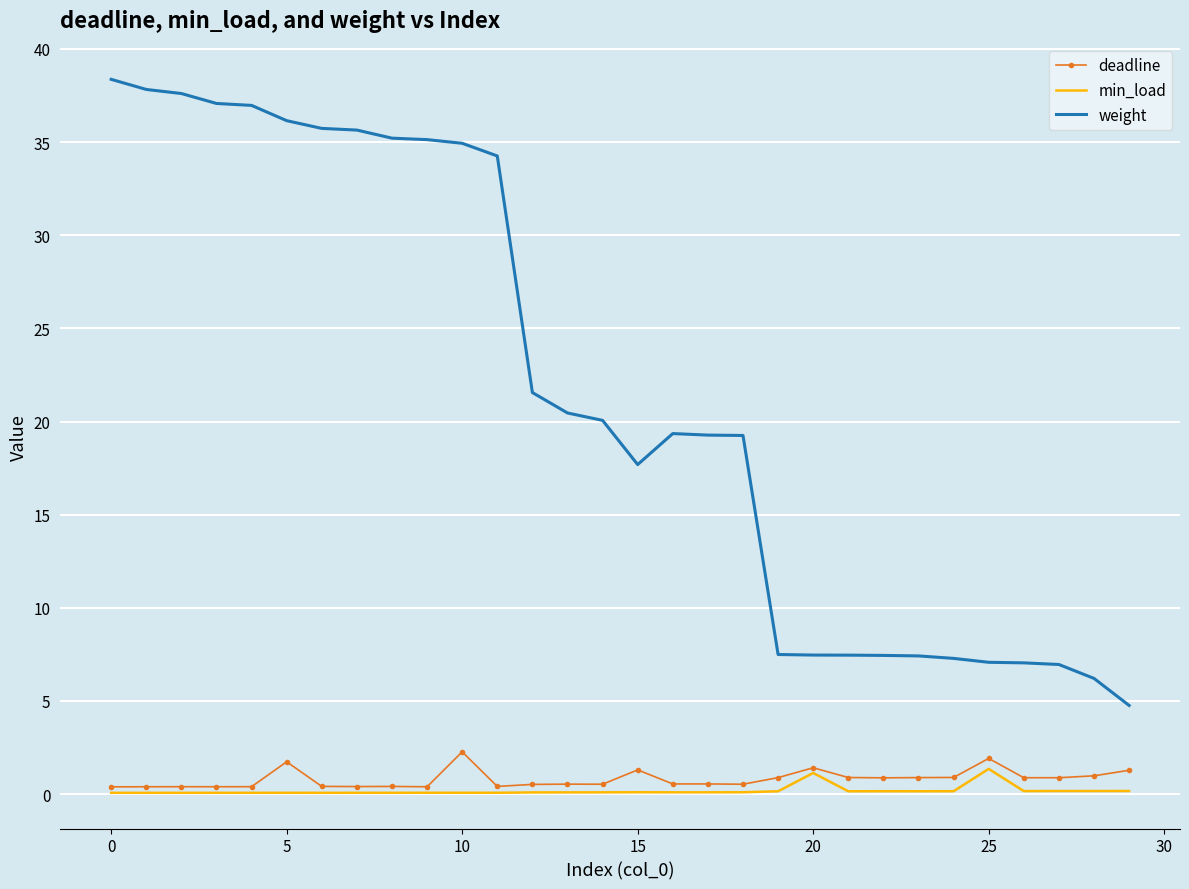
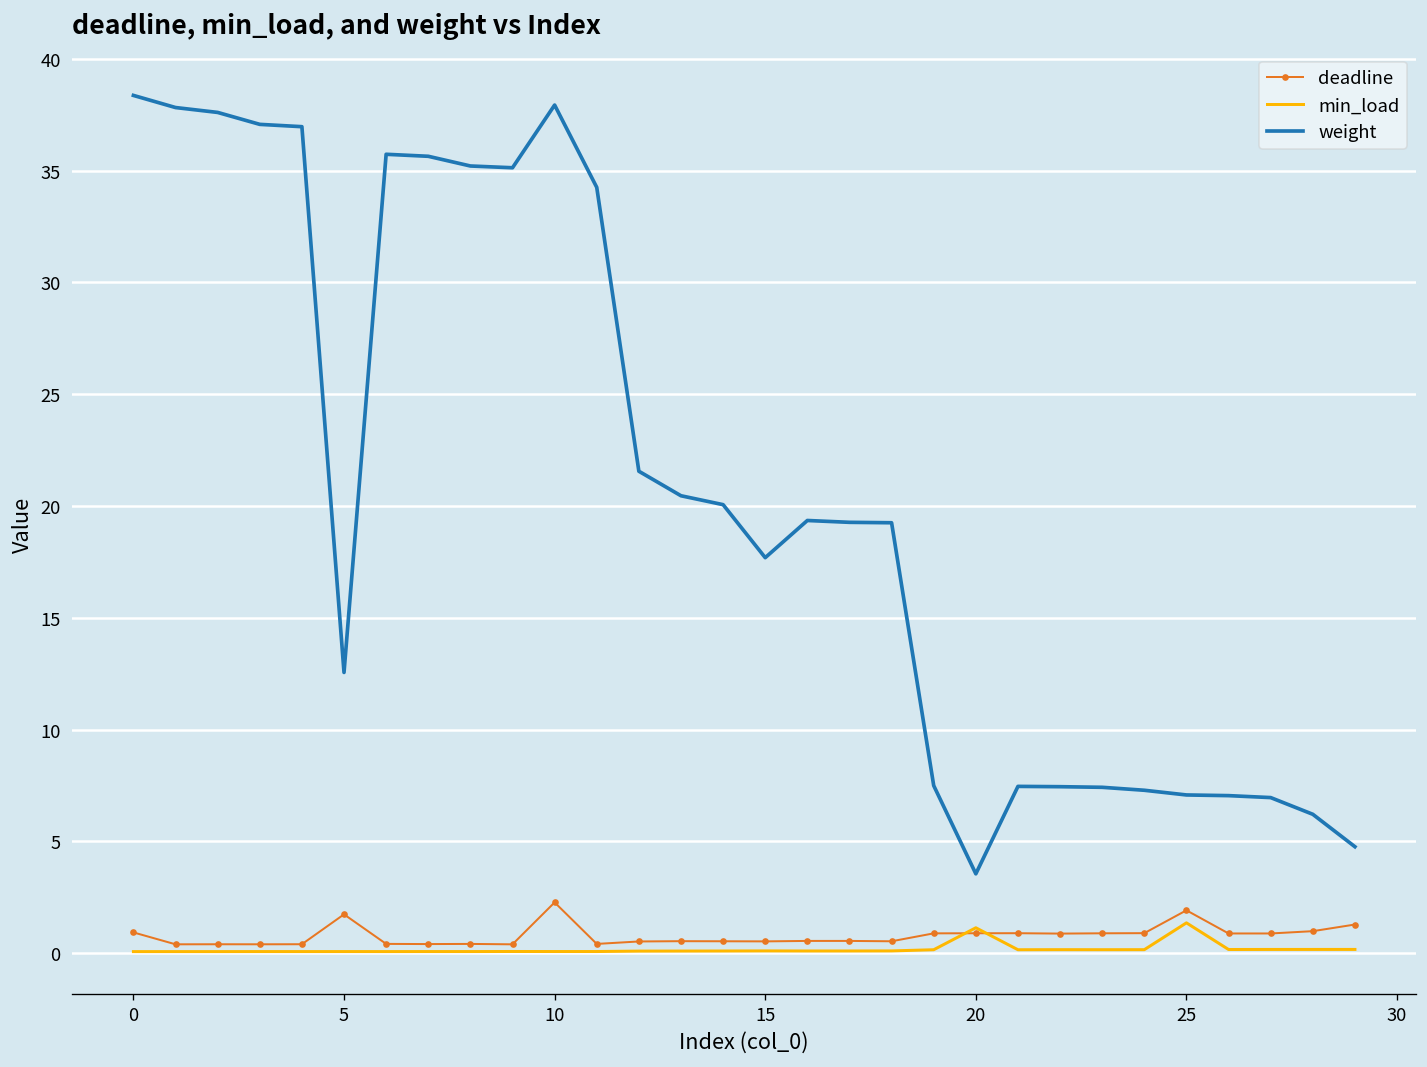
deadline, 0: 0.4 -> 0.9
weight, 5: 36.1 -> 12.6
weight, 10: 34.9 -> 37.9
deadline, 15: 1.3 -> 0.5
deadline, 20: 1.4 -> 0.9
weight, 20: 7.5 -> 3.5
